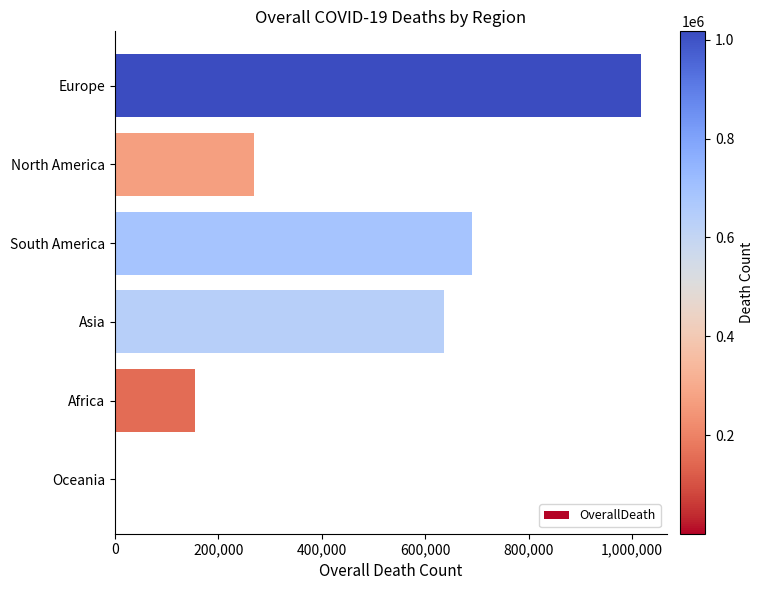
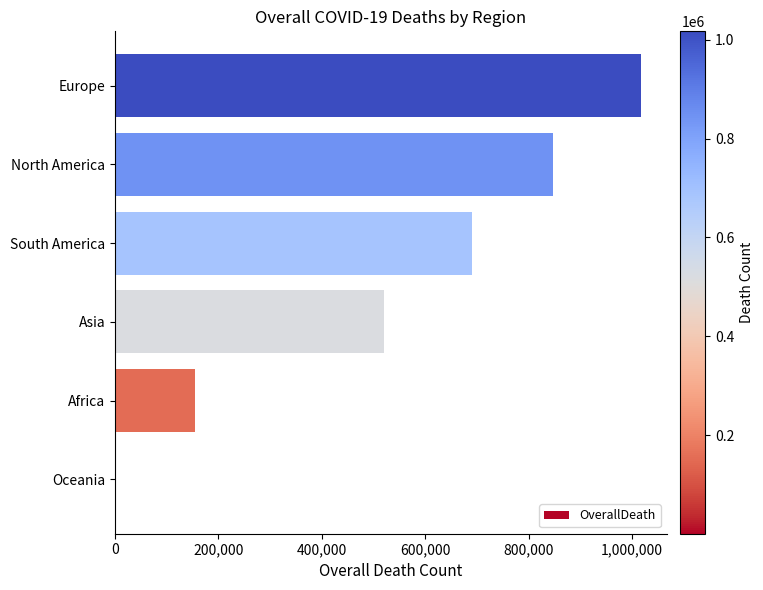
North America: 270,000 -> 850,000
Asia: 640,000 -> 520,000
